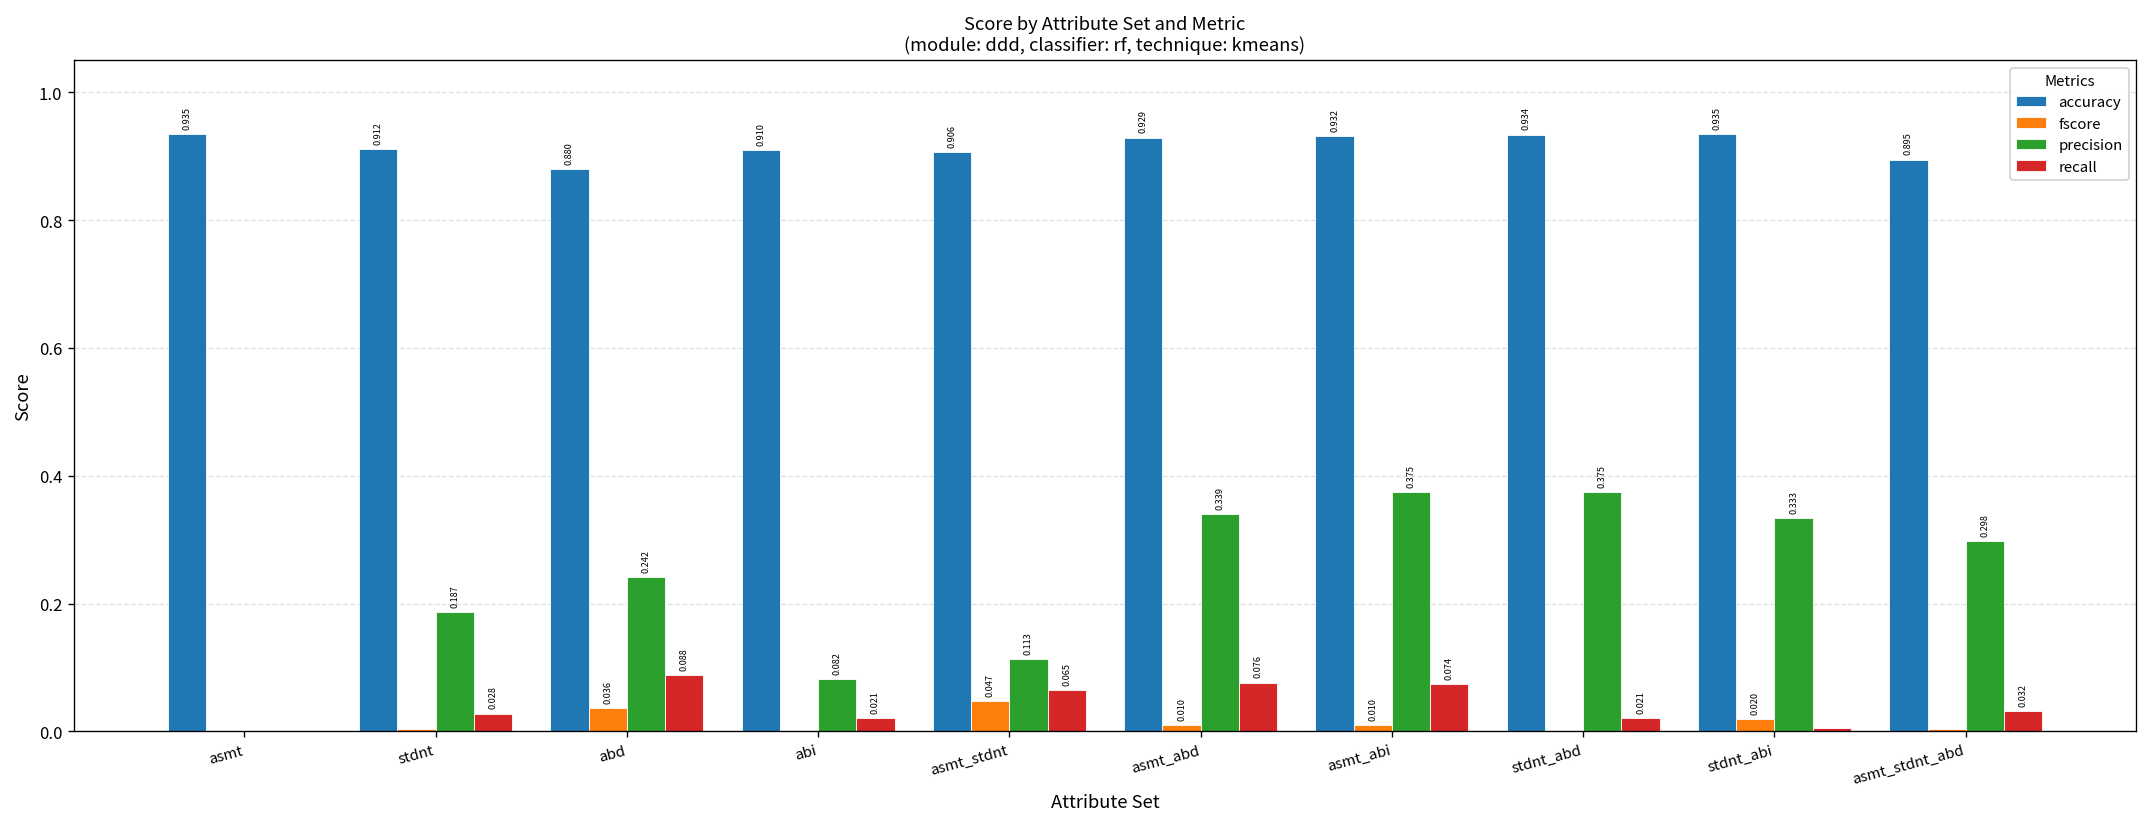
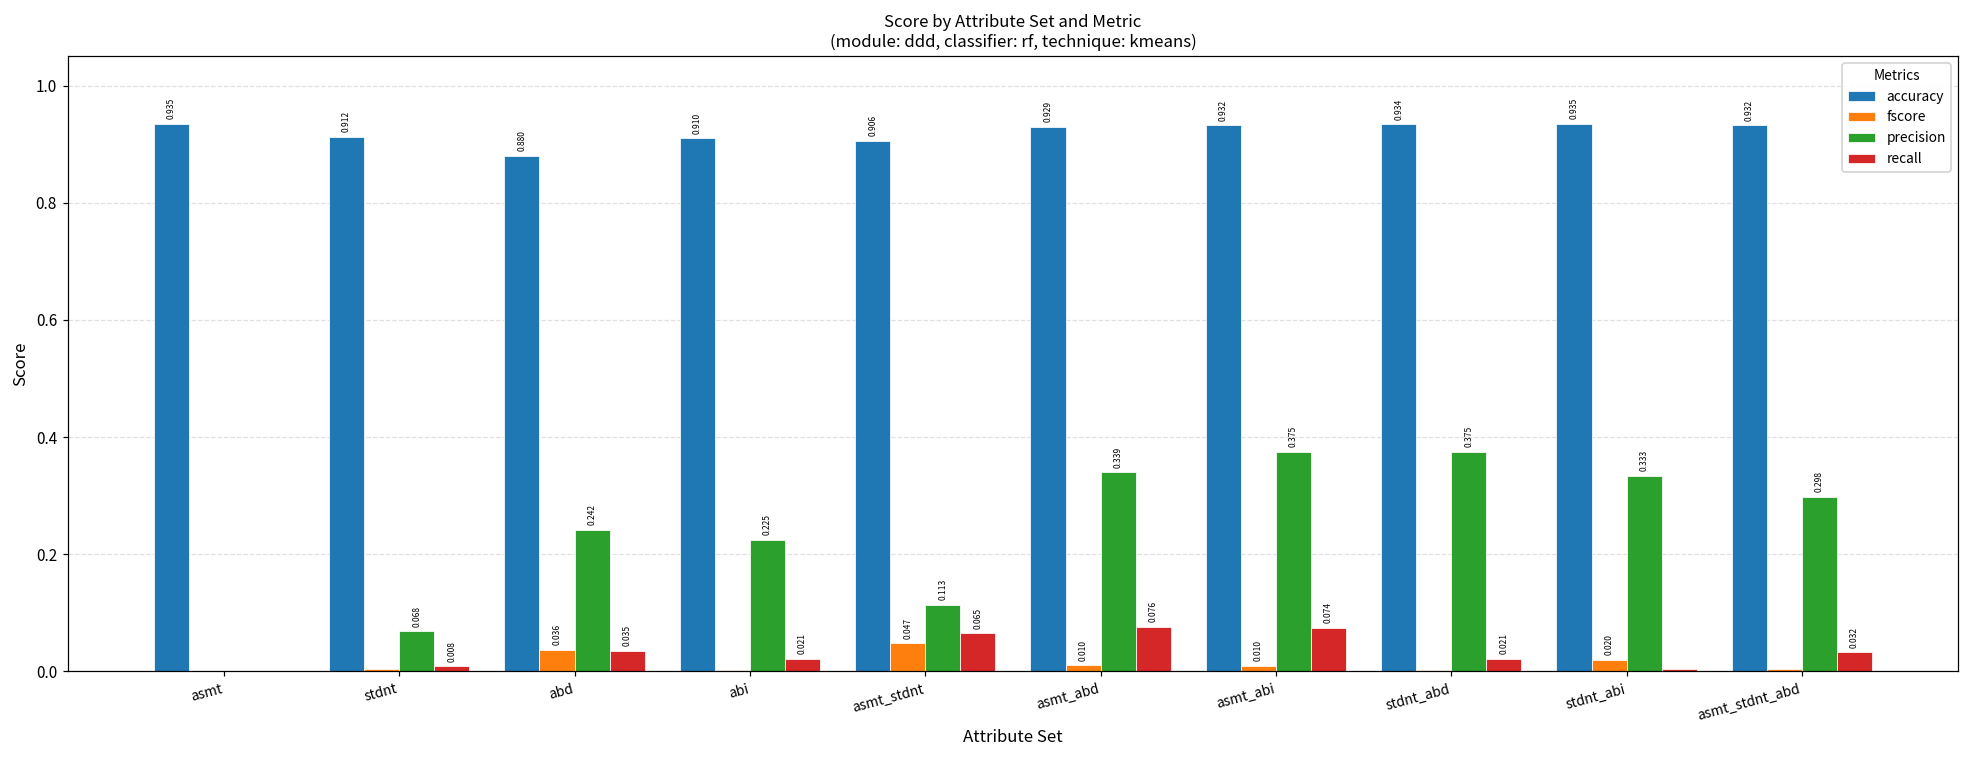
precision, stdnt: 0.187 -> 0.068
recall, stdnt: 0.028 -> 0.008
recall, abd: 0.088 -> 0.035
precision, abi: 0.082 -> 0.225
accuracy, asmt_stdnt_abd: 0.895 -> 0.932
